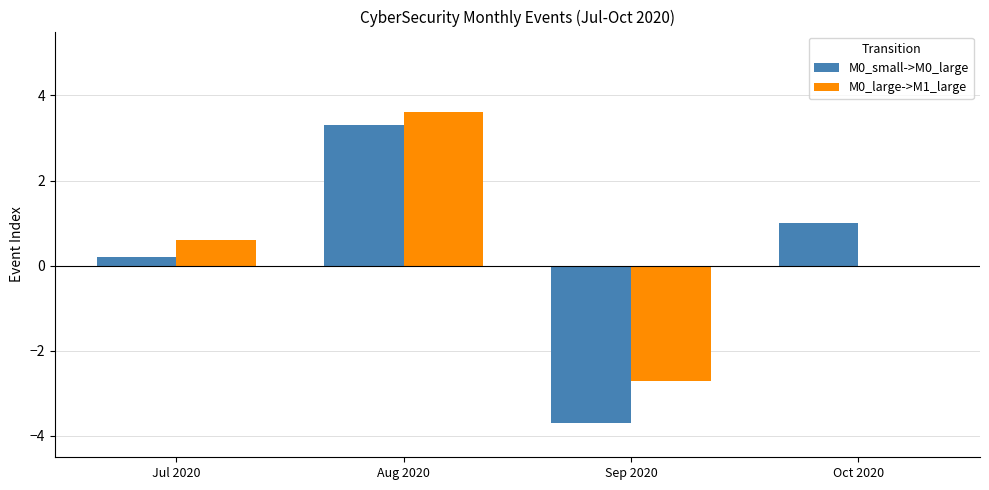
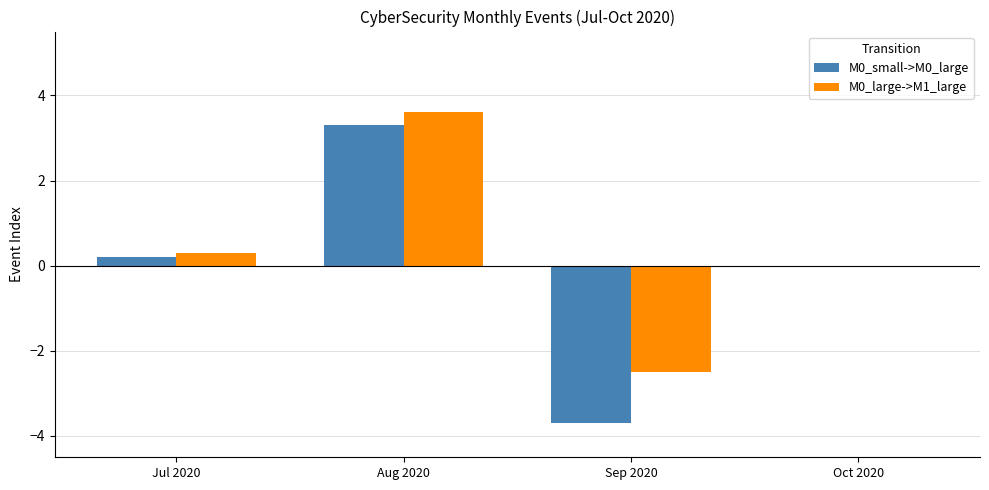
M0_large->M1_large, Jul 2020: 0.6 -> 0.3
M0_large->M1_large, Sep 2020: -2.7 -> -2.5
M0_small->M0_large, Oct 2020: 1 -> 0
